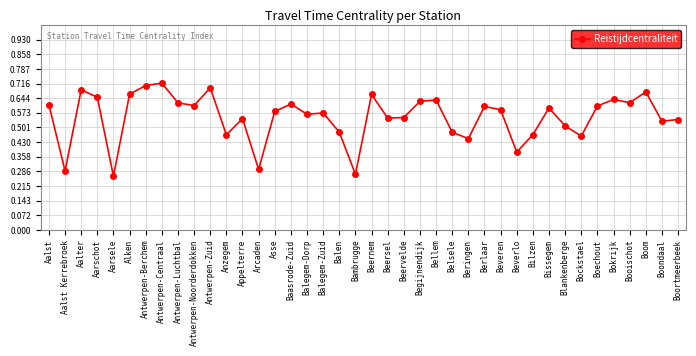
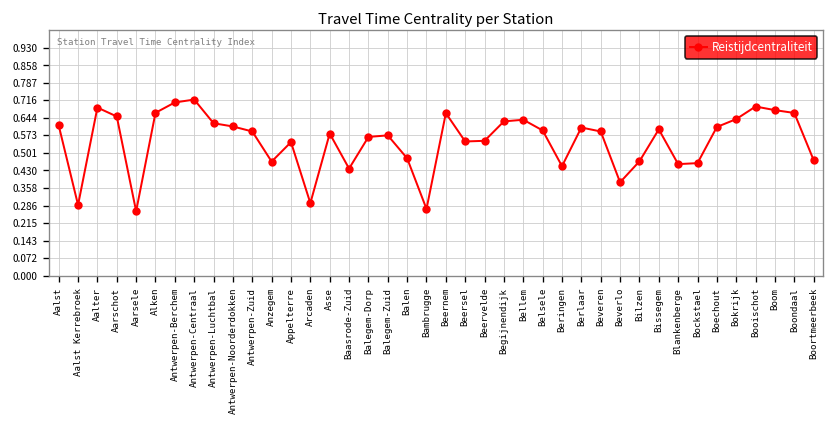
Antwerpen-Zuid: 0.70 -> 0.59
Baasrode-Zuid: 0.62 -> 0.44
Belsele: 0.48 -> 0.59
Blankenberge: 0.51 -> 0.45
Booischot: 0.62 -> 0.69
Boondaal: 0.53 -> 0.66
Boortmeerbeek: 0.54 -> 0.47
